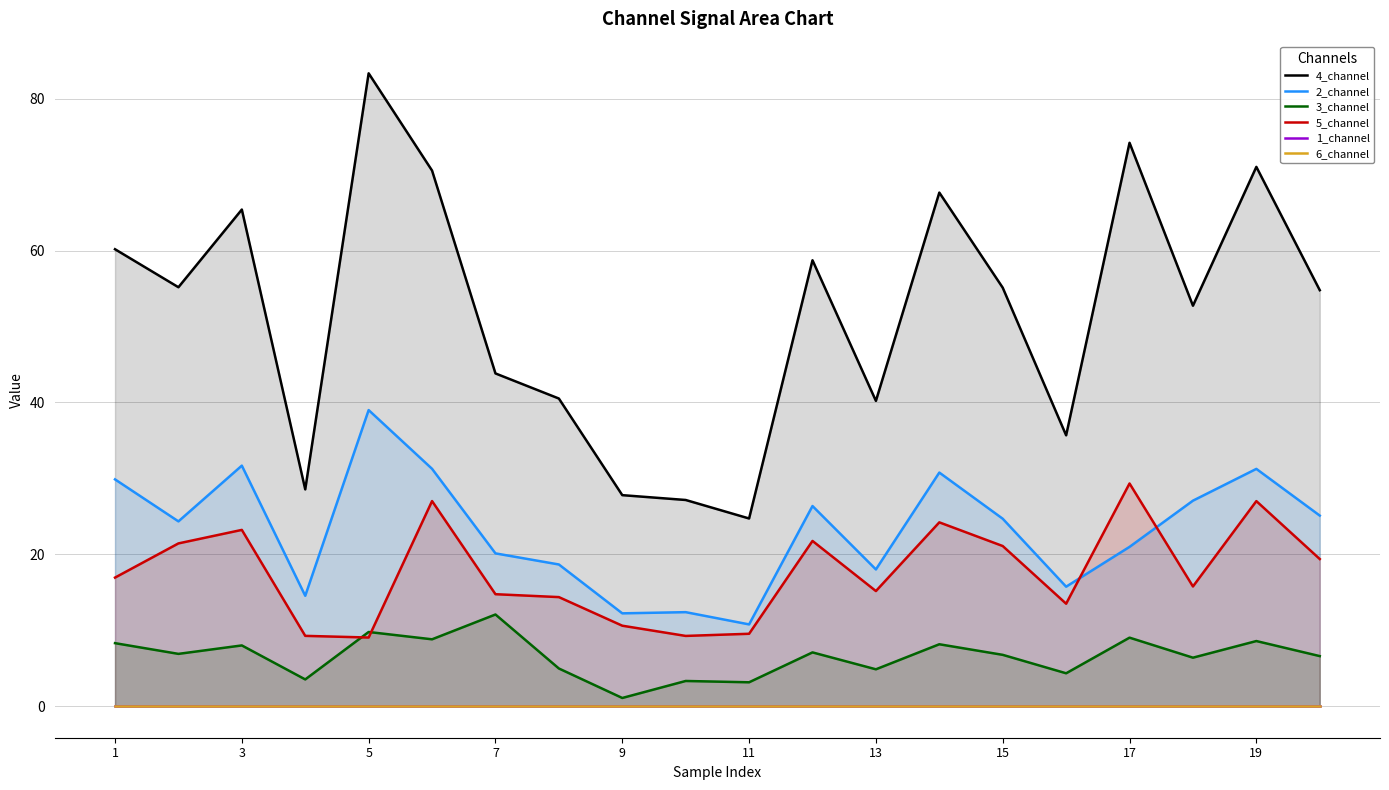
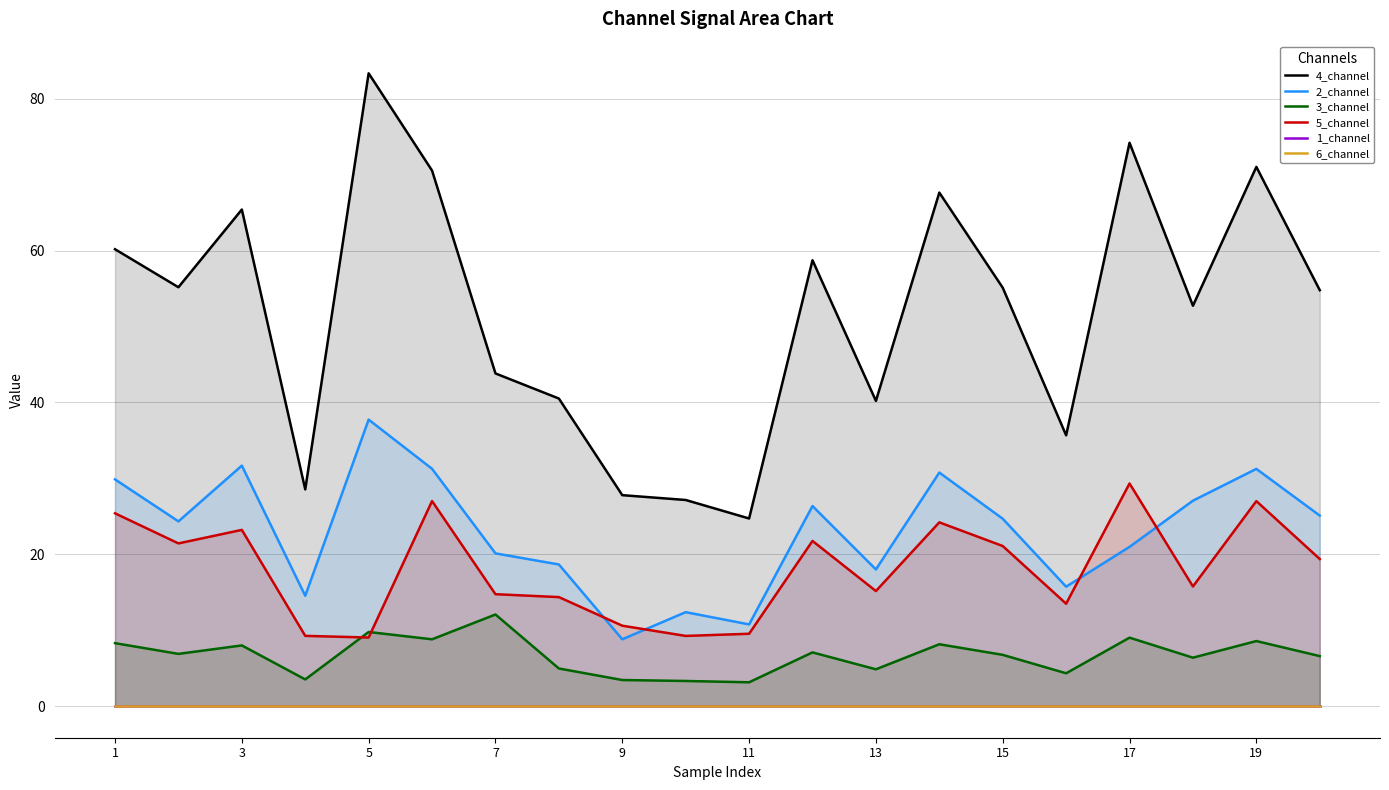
5_channel, 1: 17 -> 25
2_channel, 5: 39 -> 38
2_channel, 9: 12 -> 9
3_channel, 9: 1 -> 3
